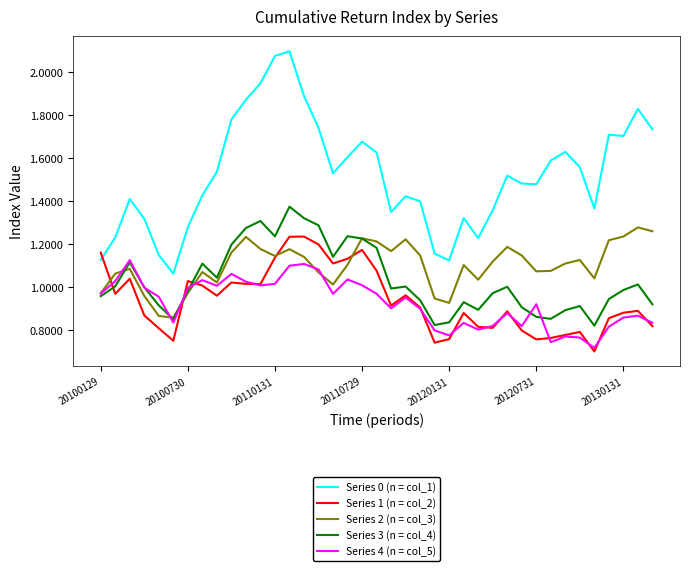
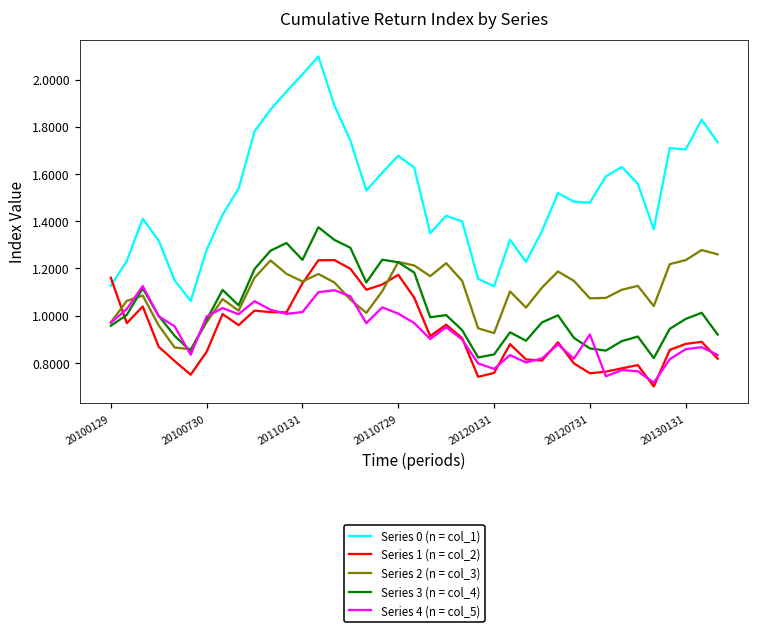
Series 1 (n = col_2), 20100730: 1.03 -> 0.85
Series 0 (n = col_1), 20110131: 2.08 -> 2.02
